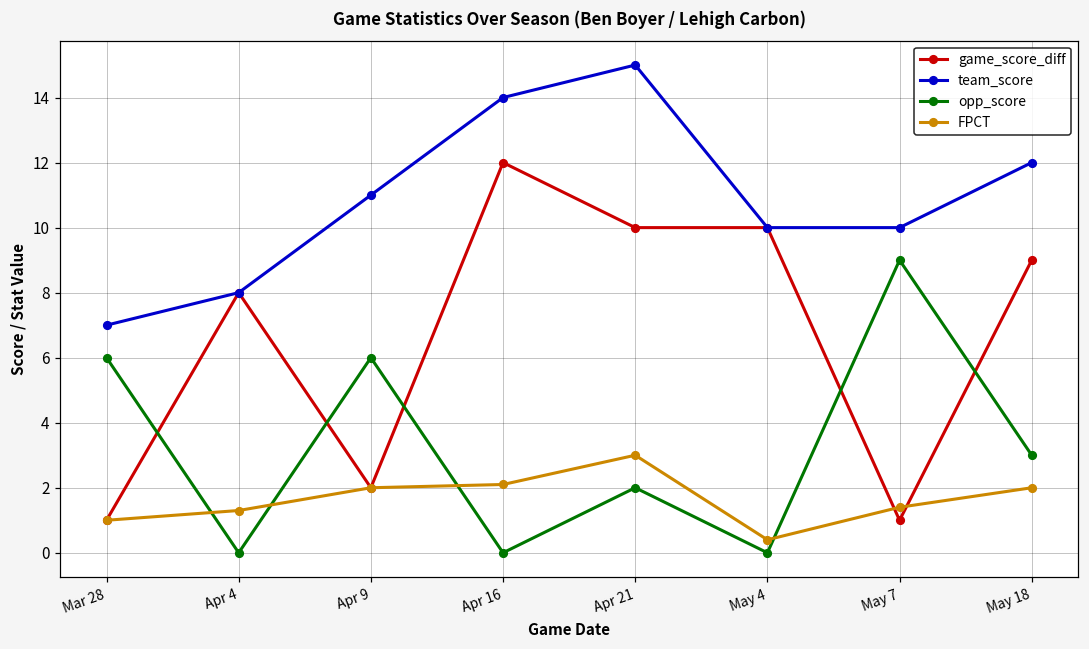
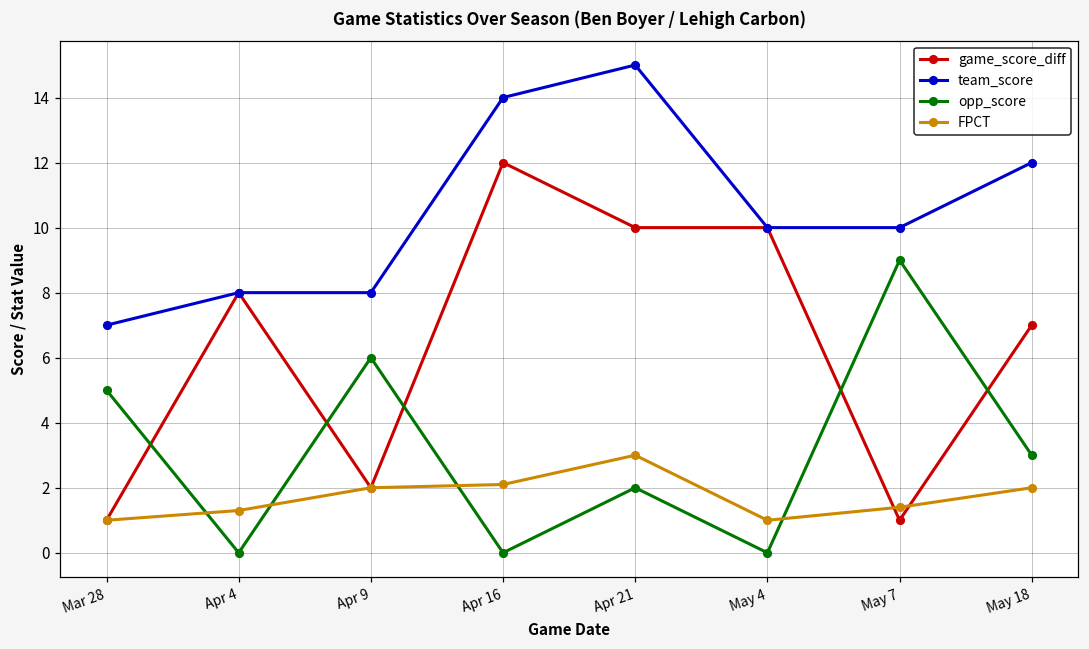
opp_score, Mar 28: 6 -> 5
team_score, Apr 9: 11 -> 8
FPCT, May 4: 0.4 -> 1.0
game_score_diff, May 18: 9 -> 7
